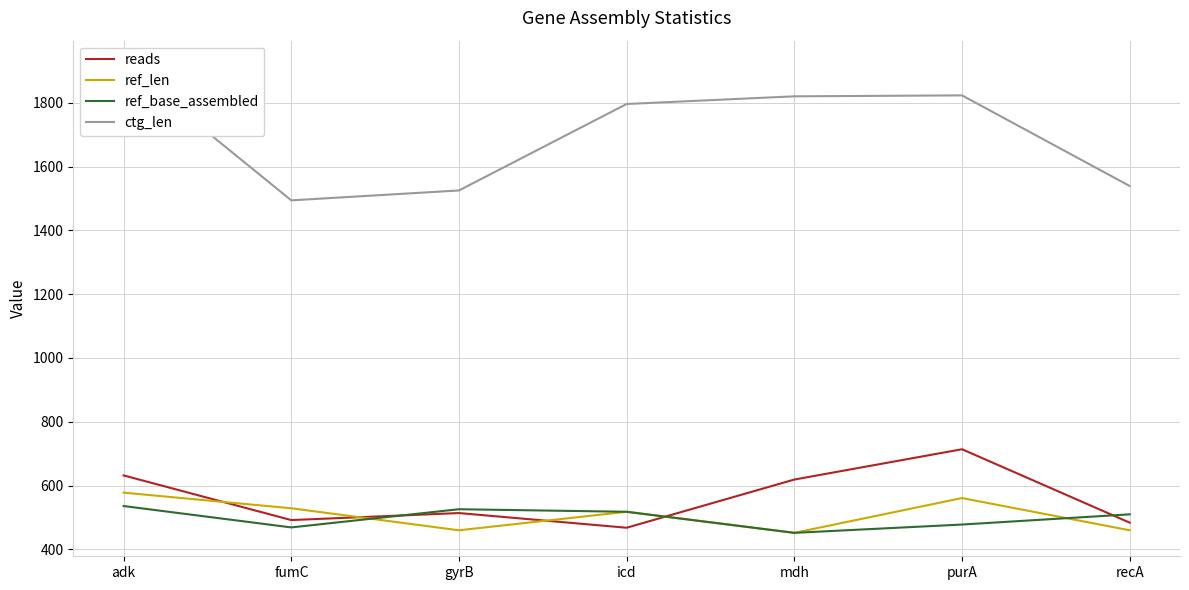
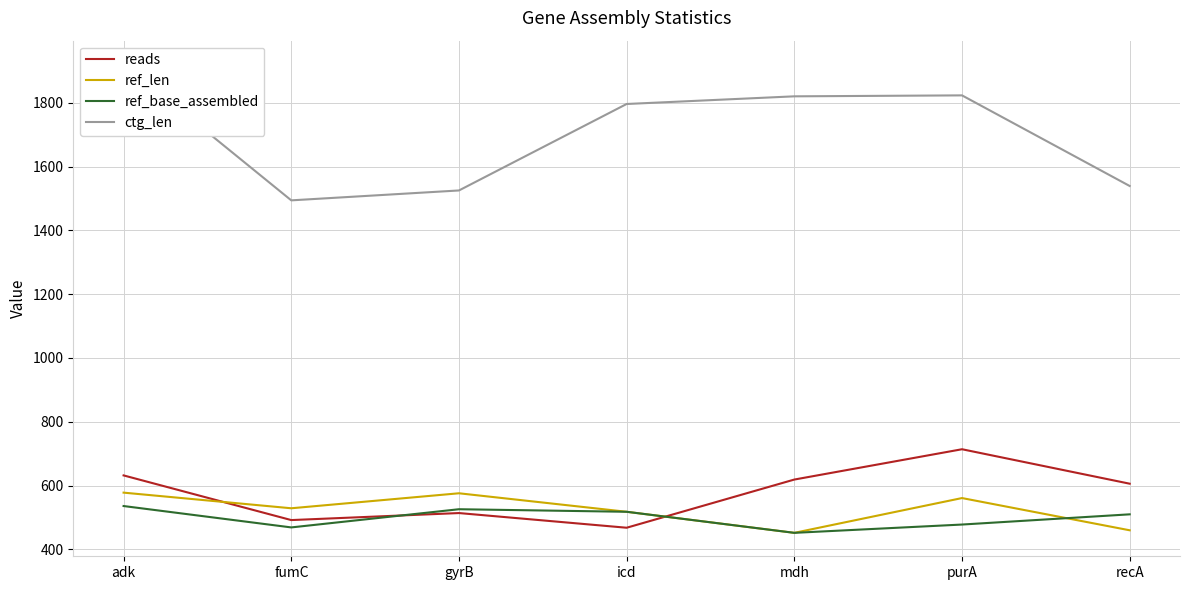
ref_len, gyrB: 460 -> 580
reads, recA: 480 -> 610
